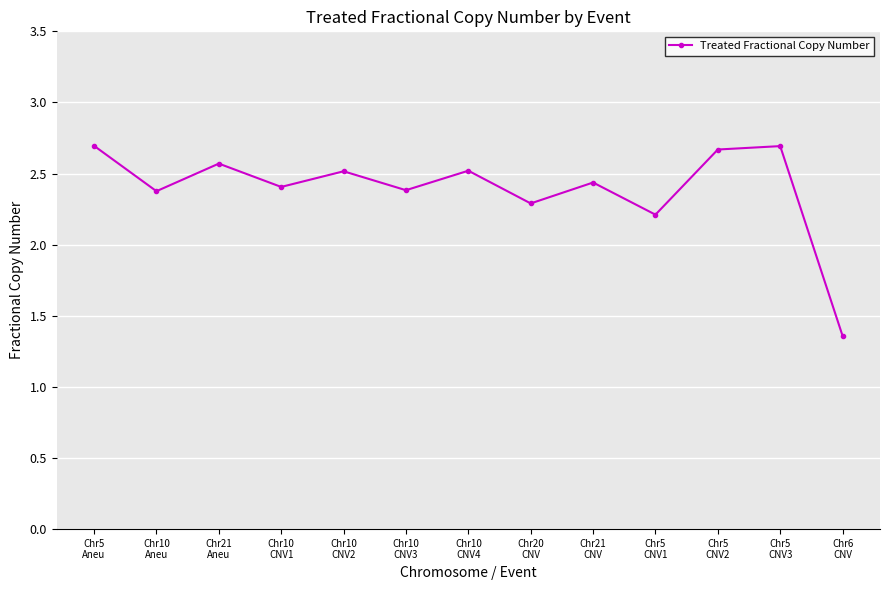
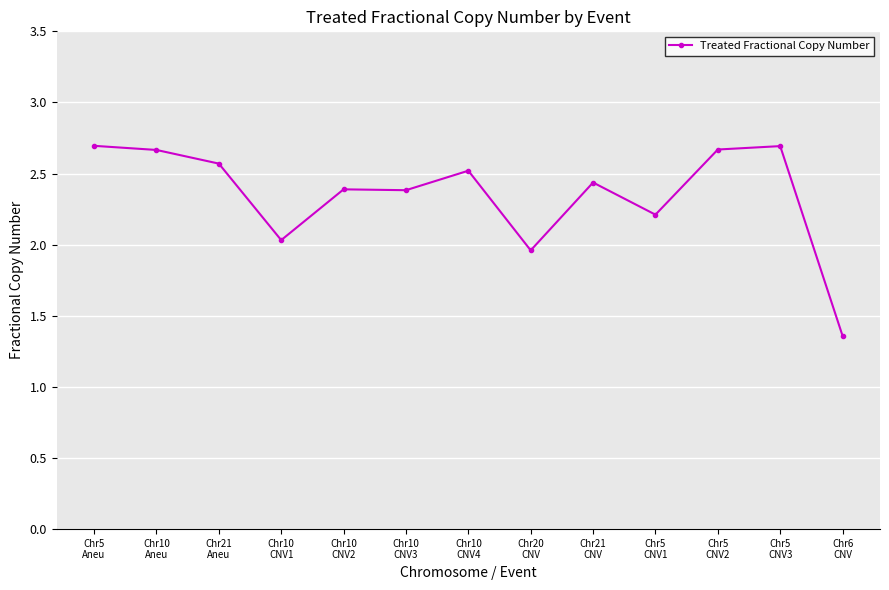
Chr10 Aneu: 2.38 -> 2.67
Chr10 CNV1: 2.41 -> 2.03
Chr10 CNV2: 2.52 -> 2.39
Chr20 CNV: 2.29 -> 1.96
